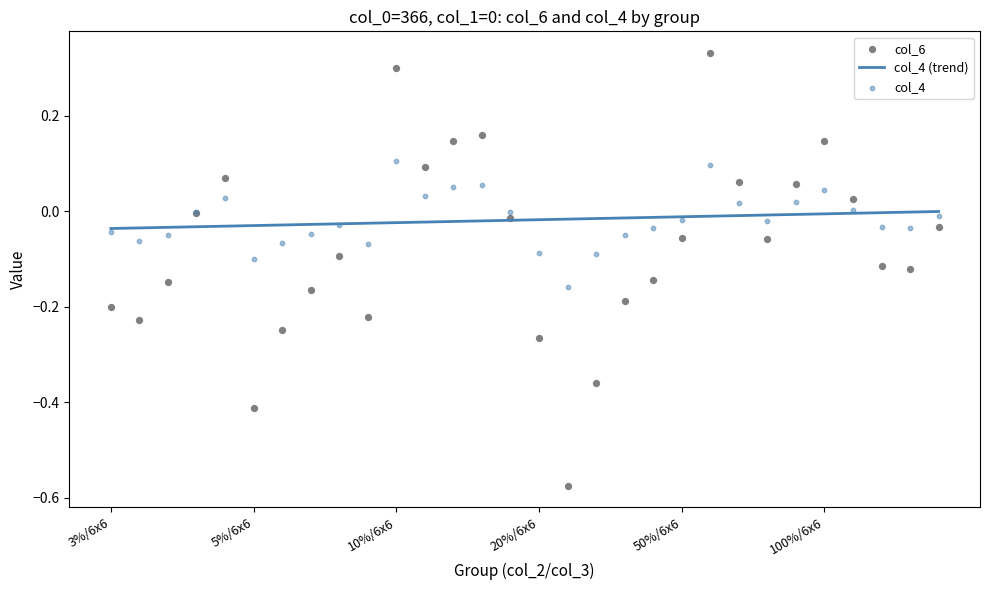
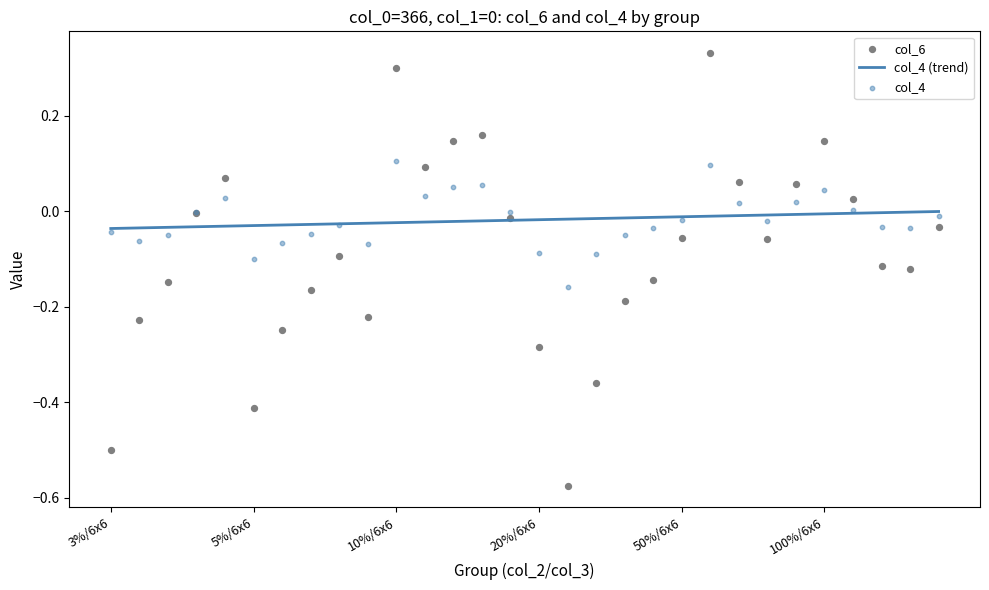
col_6, 3%/6x6: -0.2 -> -0.5
col_6, 20%/6x6: -0.27 -> -0.29
